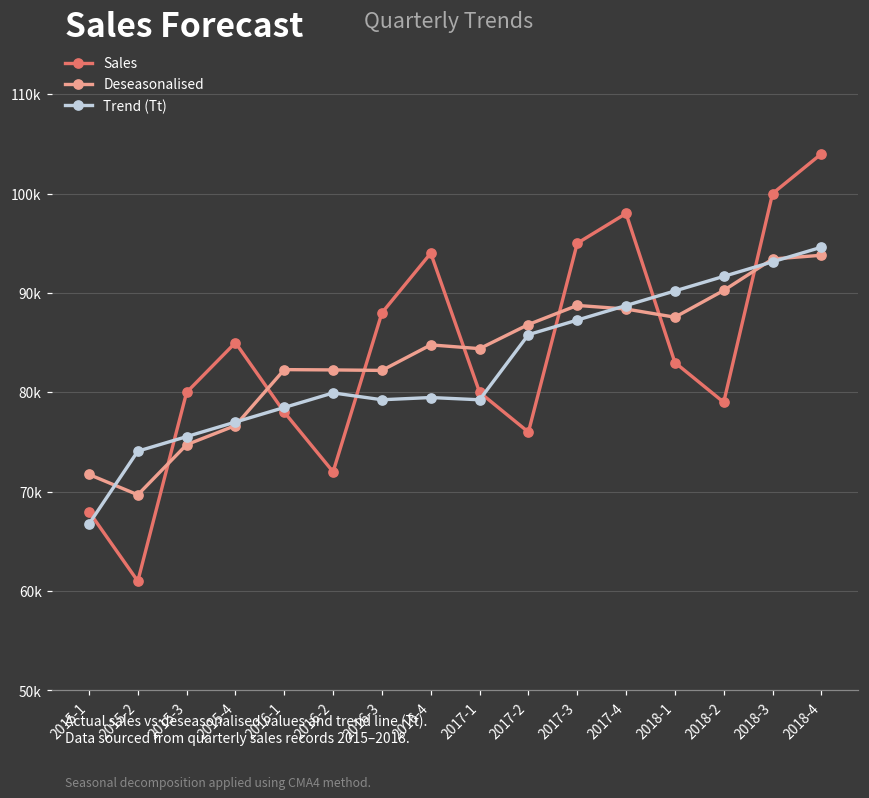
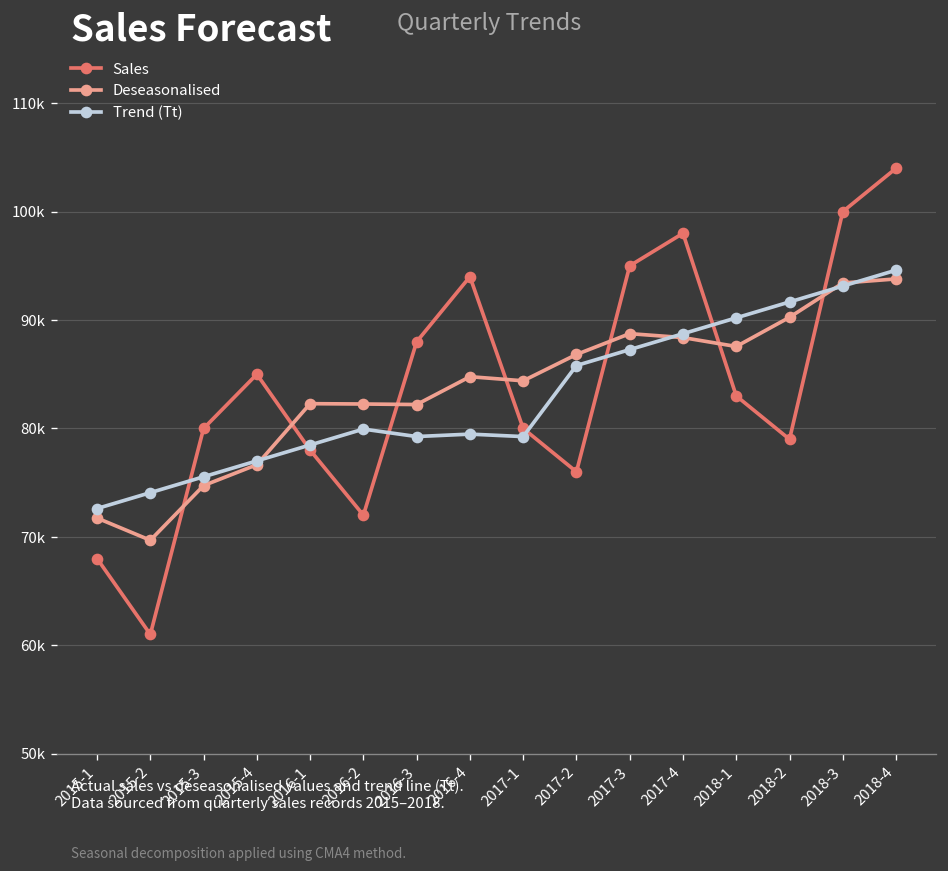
Trend (Tt), 2015-1: 67000 -> 73000
